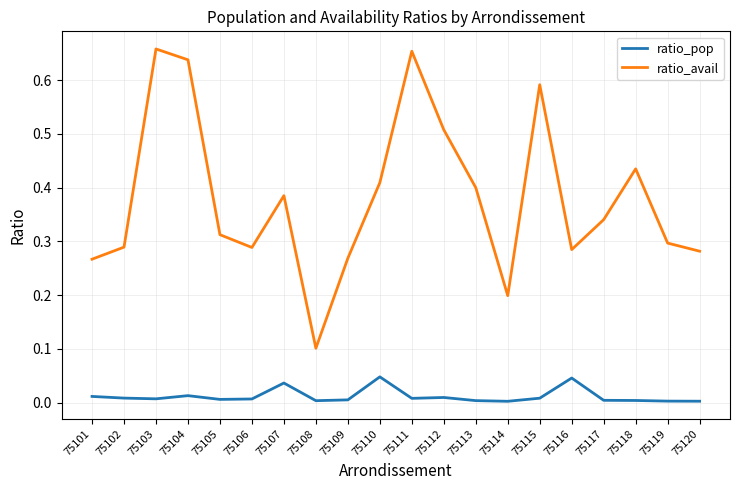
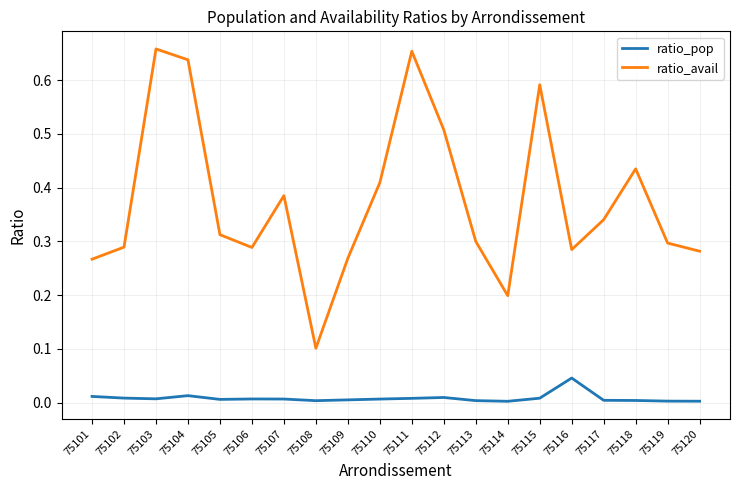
ratio_pop, 75107: 0.04 -> 0.01
ratio_pop, 75110: 0.05 -> 0.01
ratio_avail, 75113: 0.4 -> 0.3
